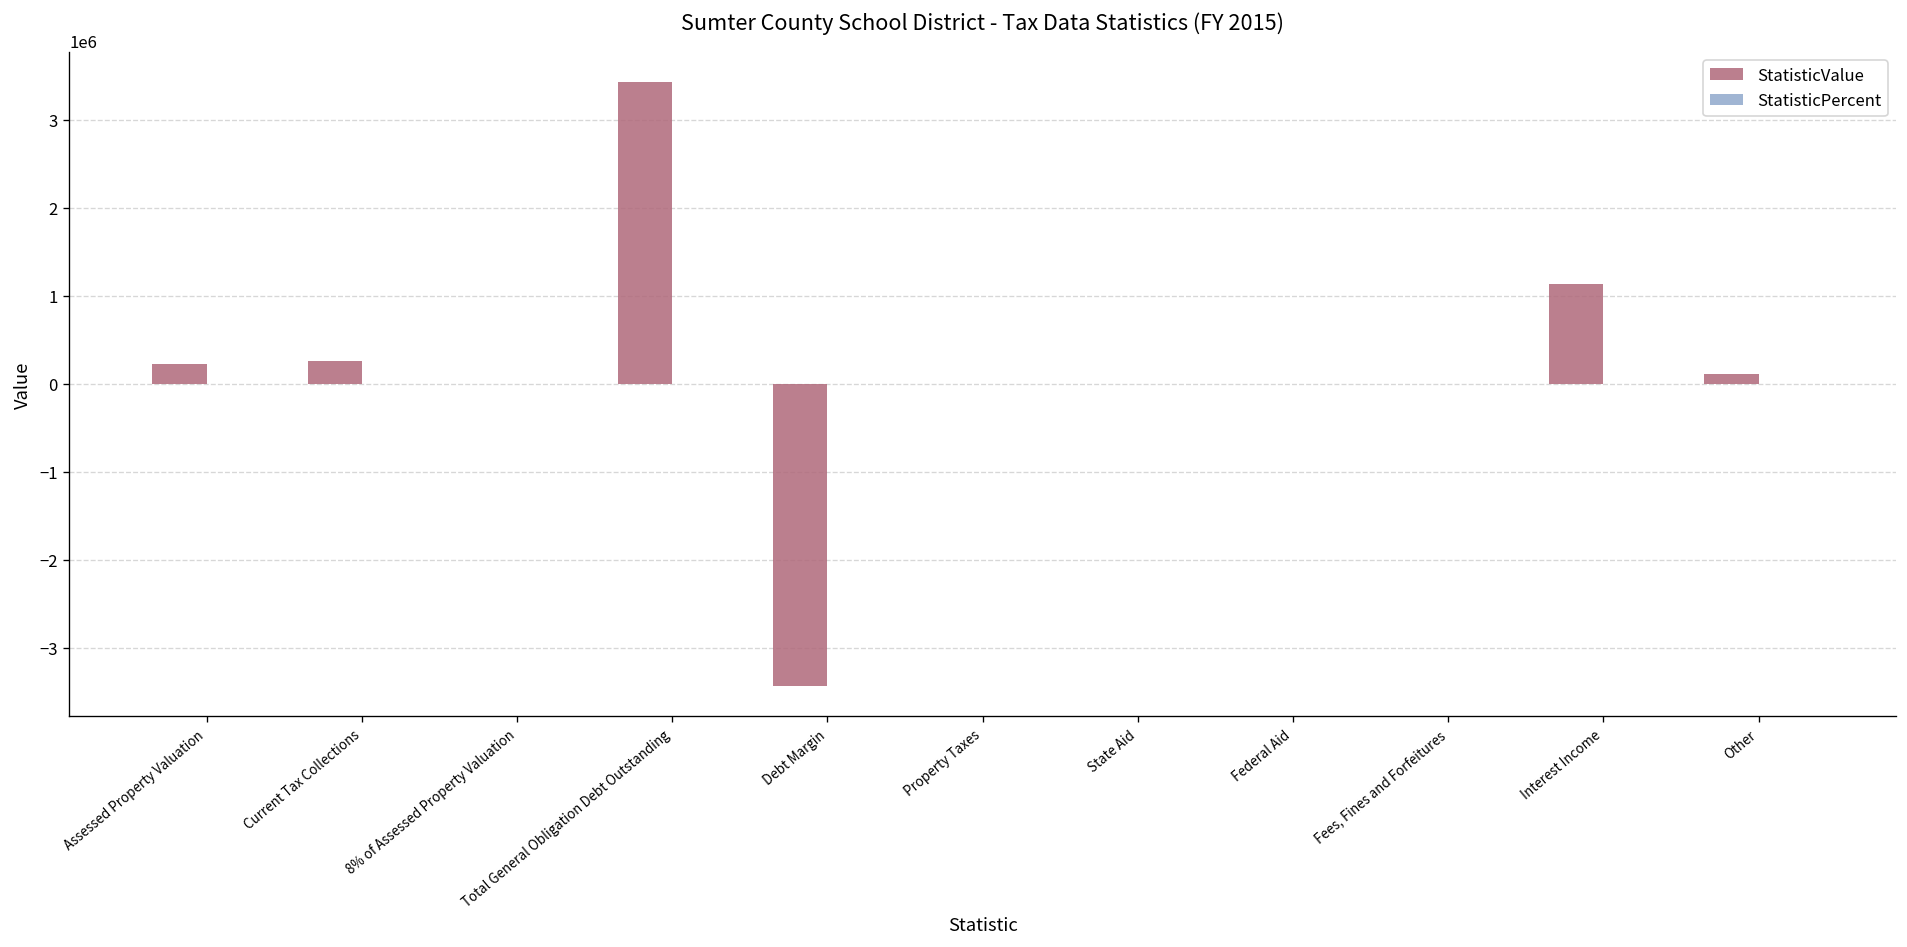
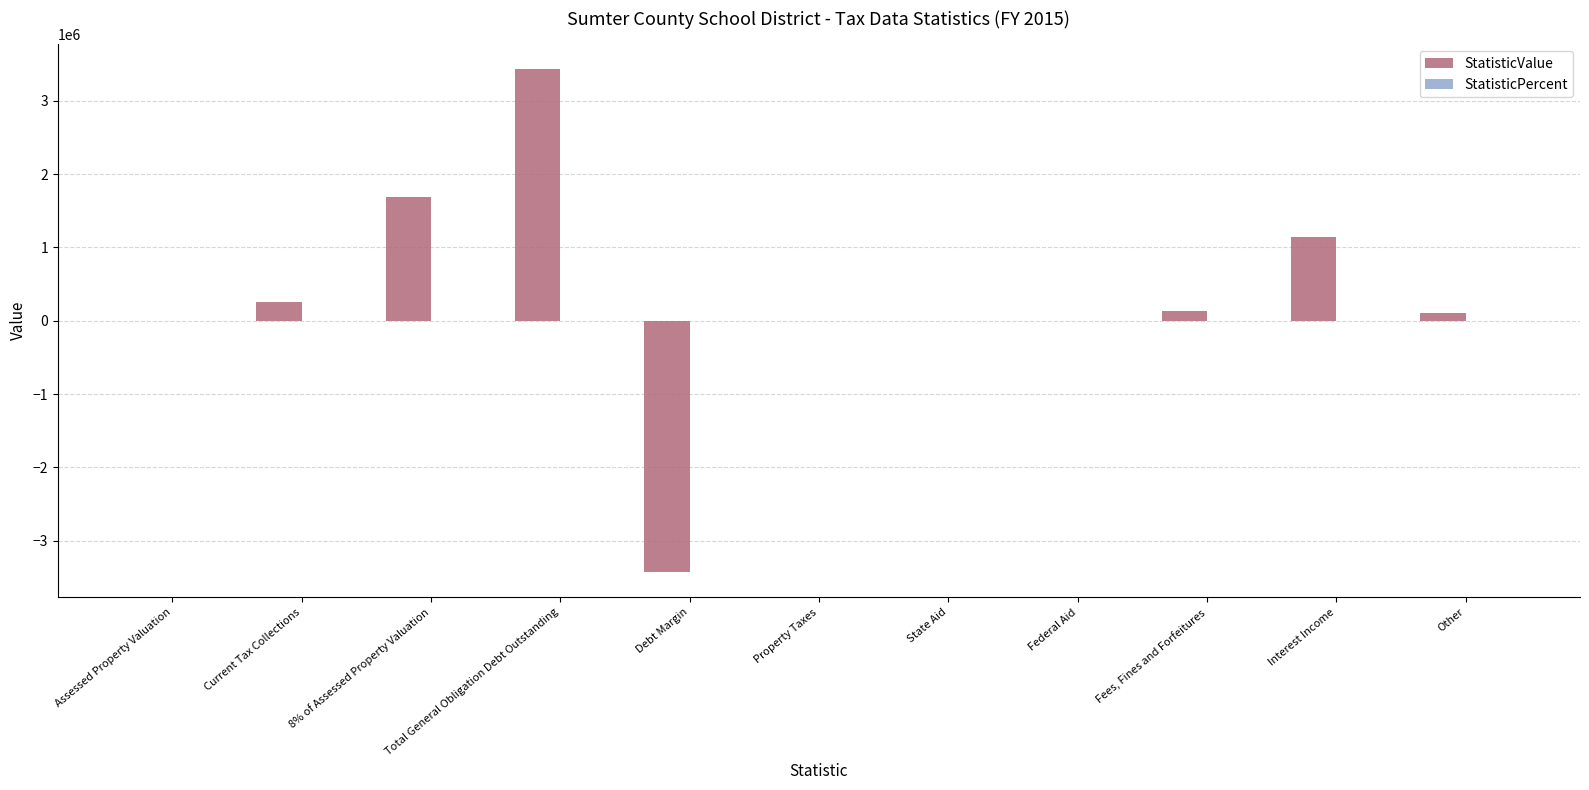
StatisticValue, Assessed Property Valuation: 200000 -> 0
StatisticValue, 8% of Assessed Property Valuation: 0 -> 1700000
StatisticValue, Fees, Fines and Forfeitures: 0 -> 100000
